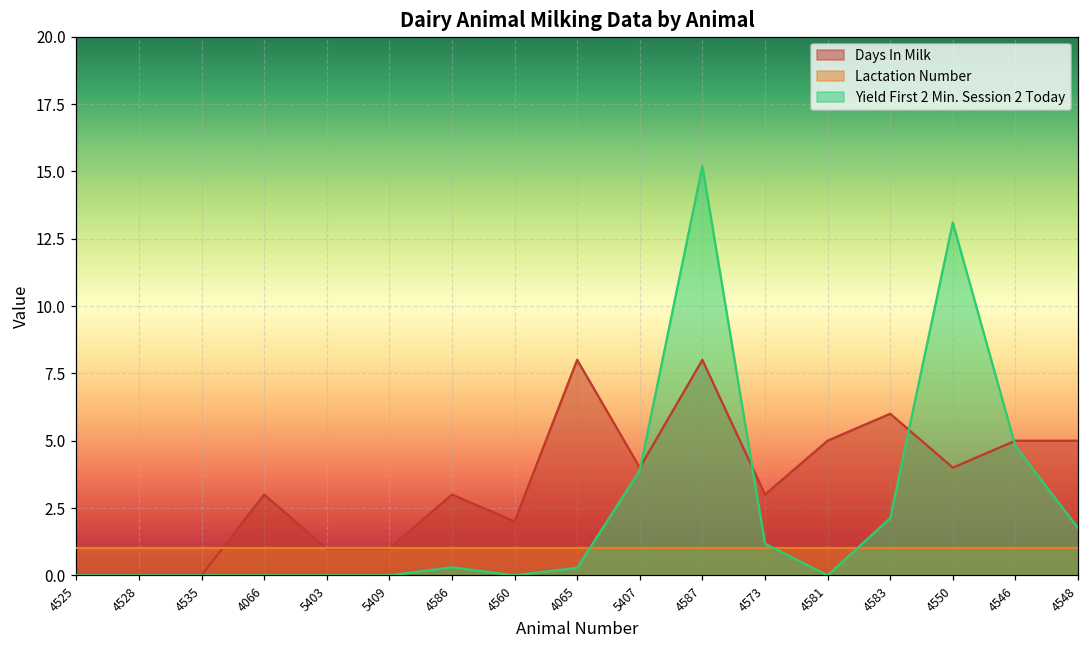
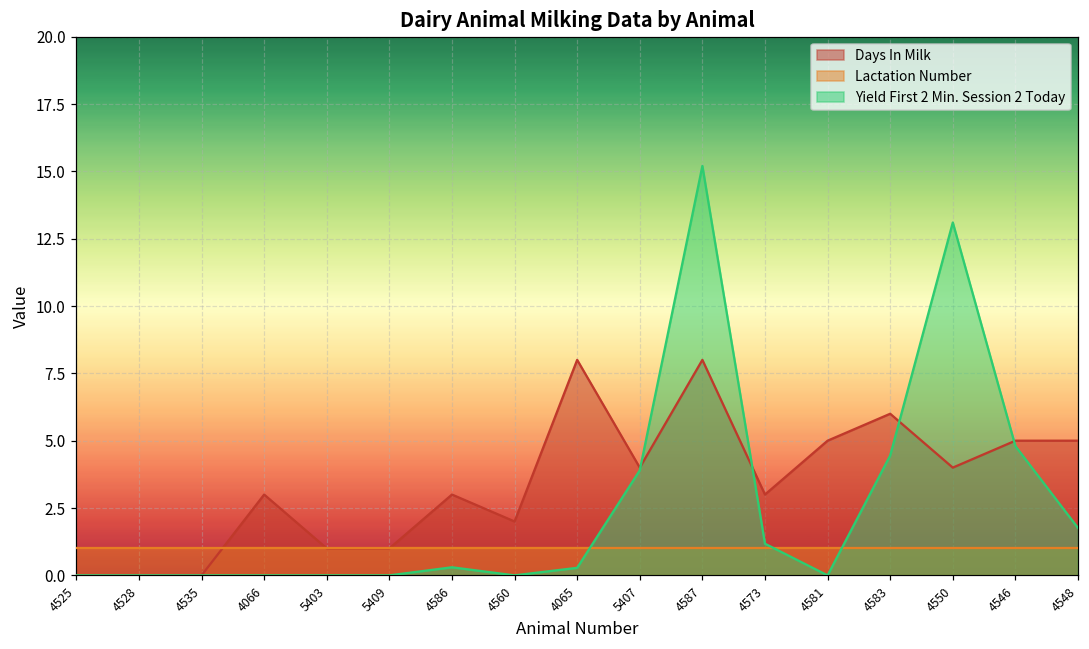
Yield First 2 Min. Session 2 Today, 4583: 2.1 -> 4.5
